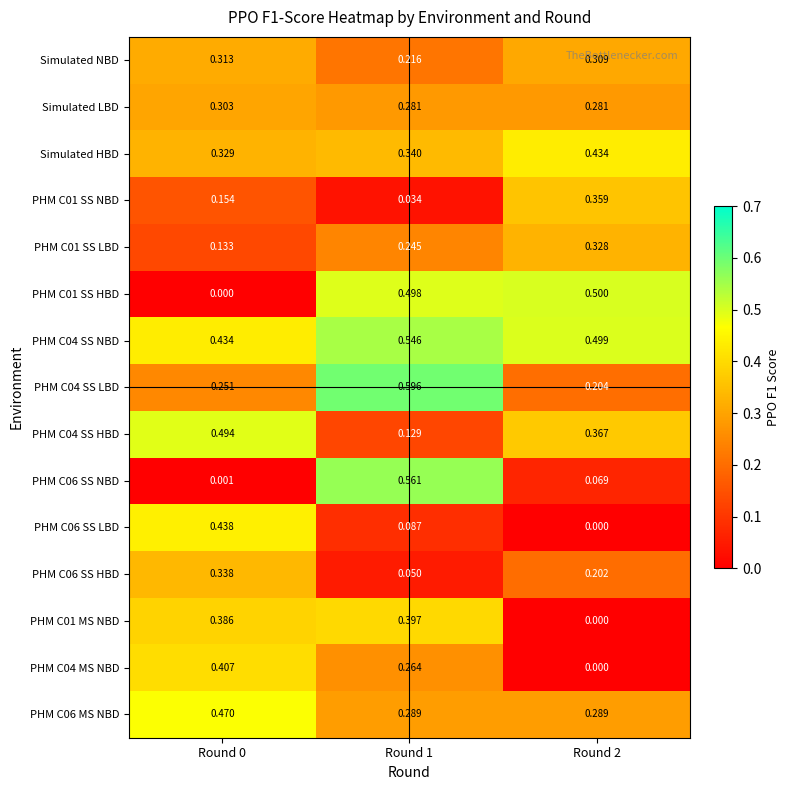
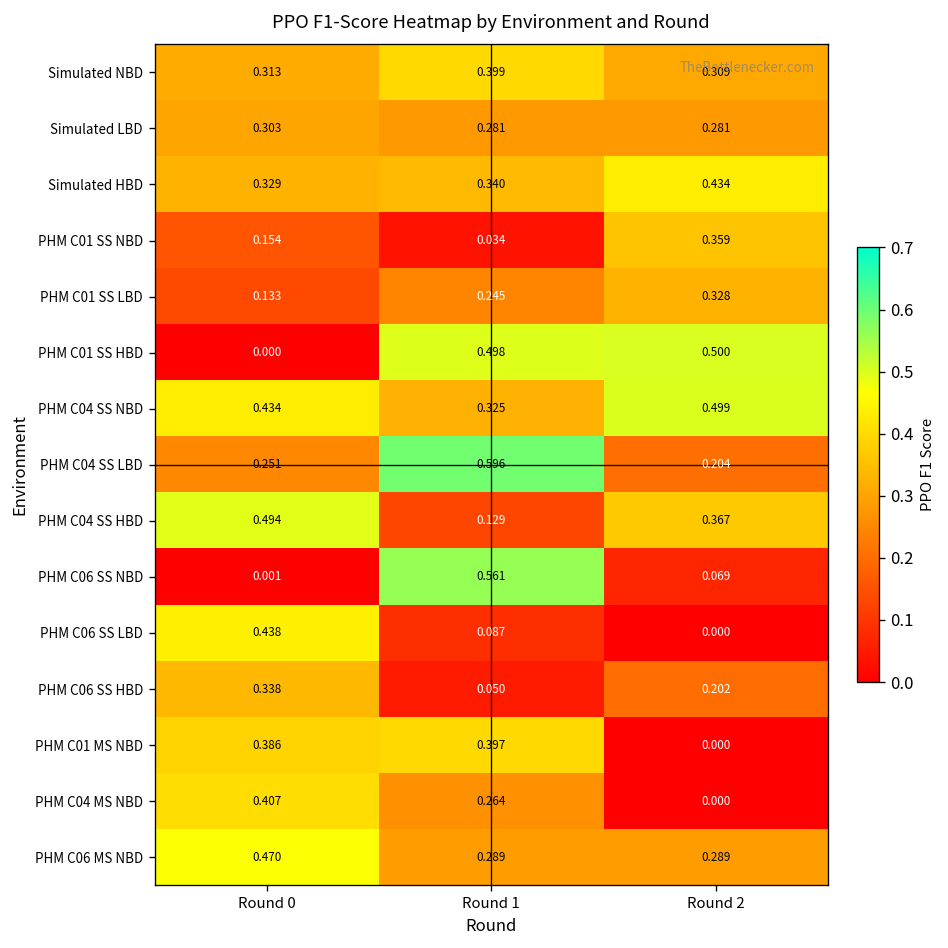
Simulated NBD, Round 1: 0.216 -> 0.399
PHM C04 SS NBD, Round 1: 0.546 -> 0.325
